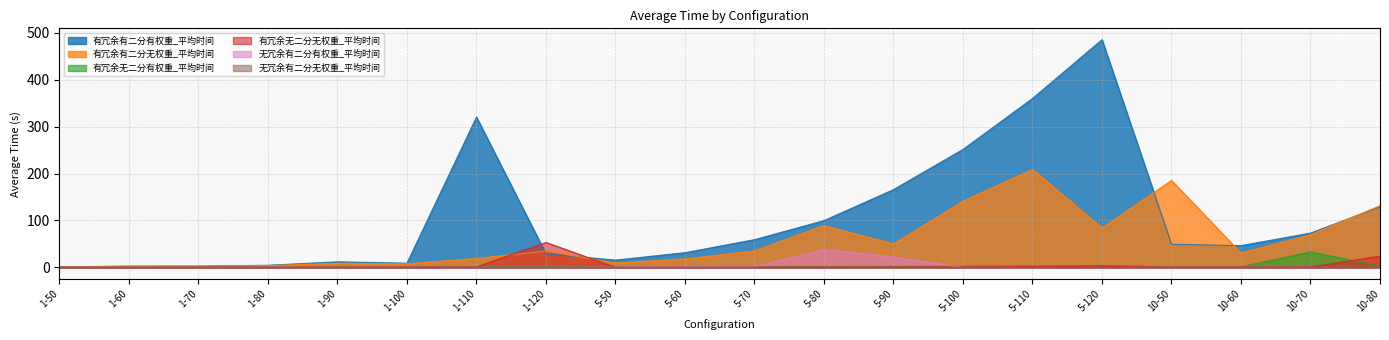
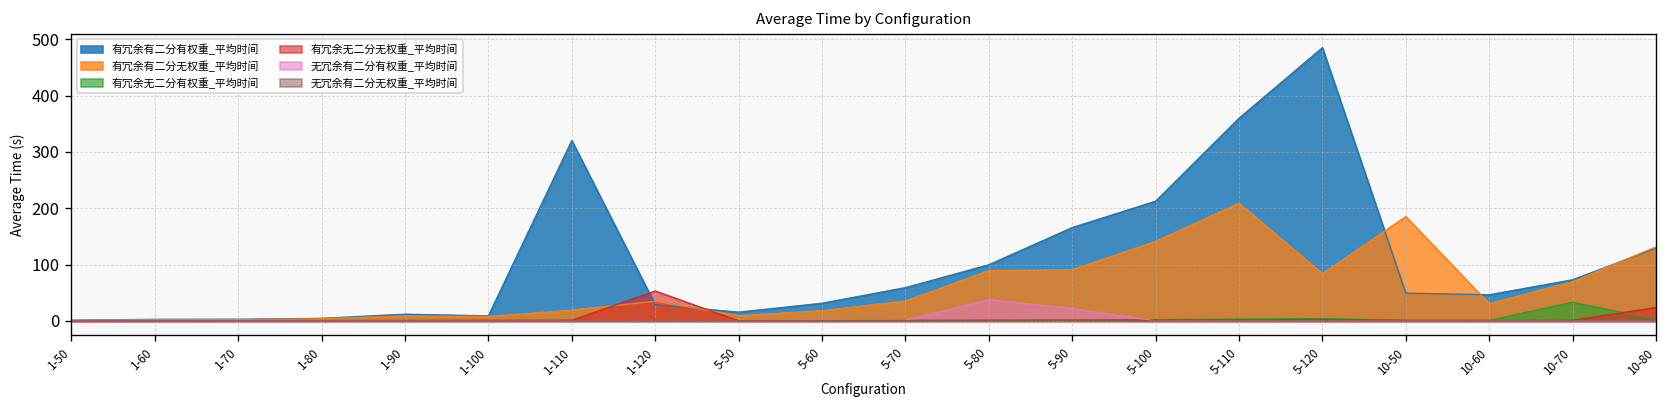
有冗余有二分无权重_平均时间, 5-90: 50 -> 90
有冗余有二分有权重_平均时间, 5-100: 250 -> 210
